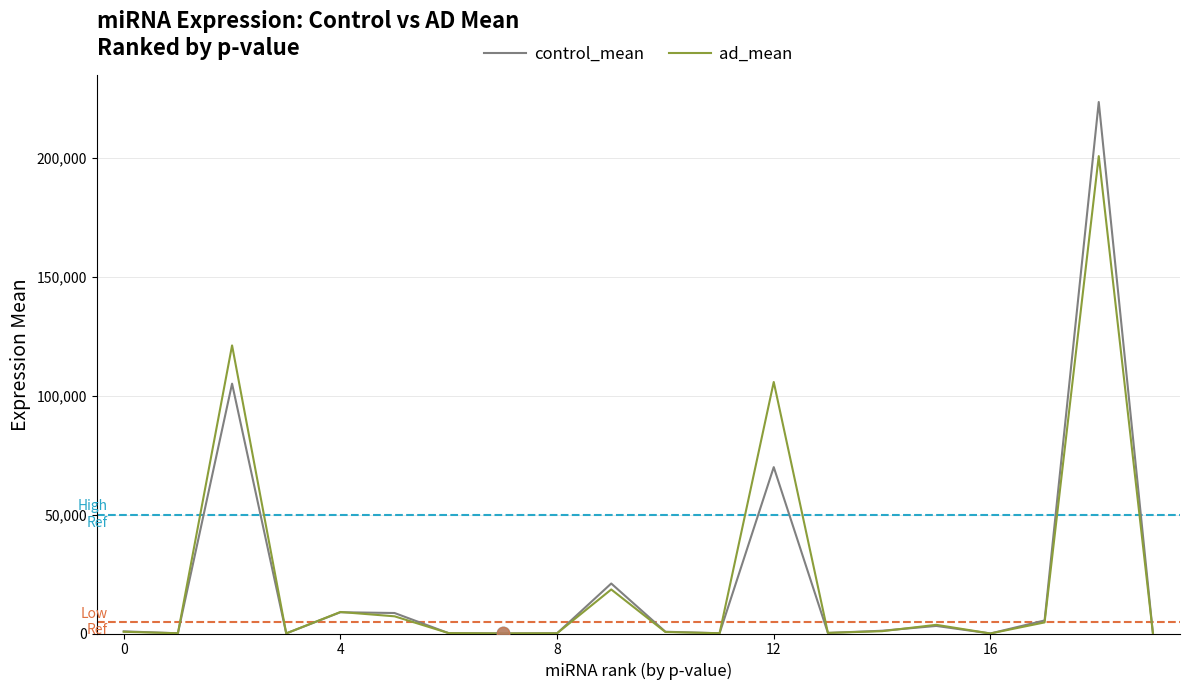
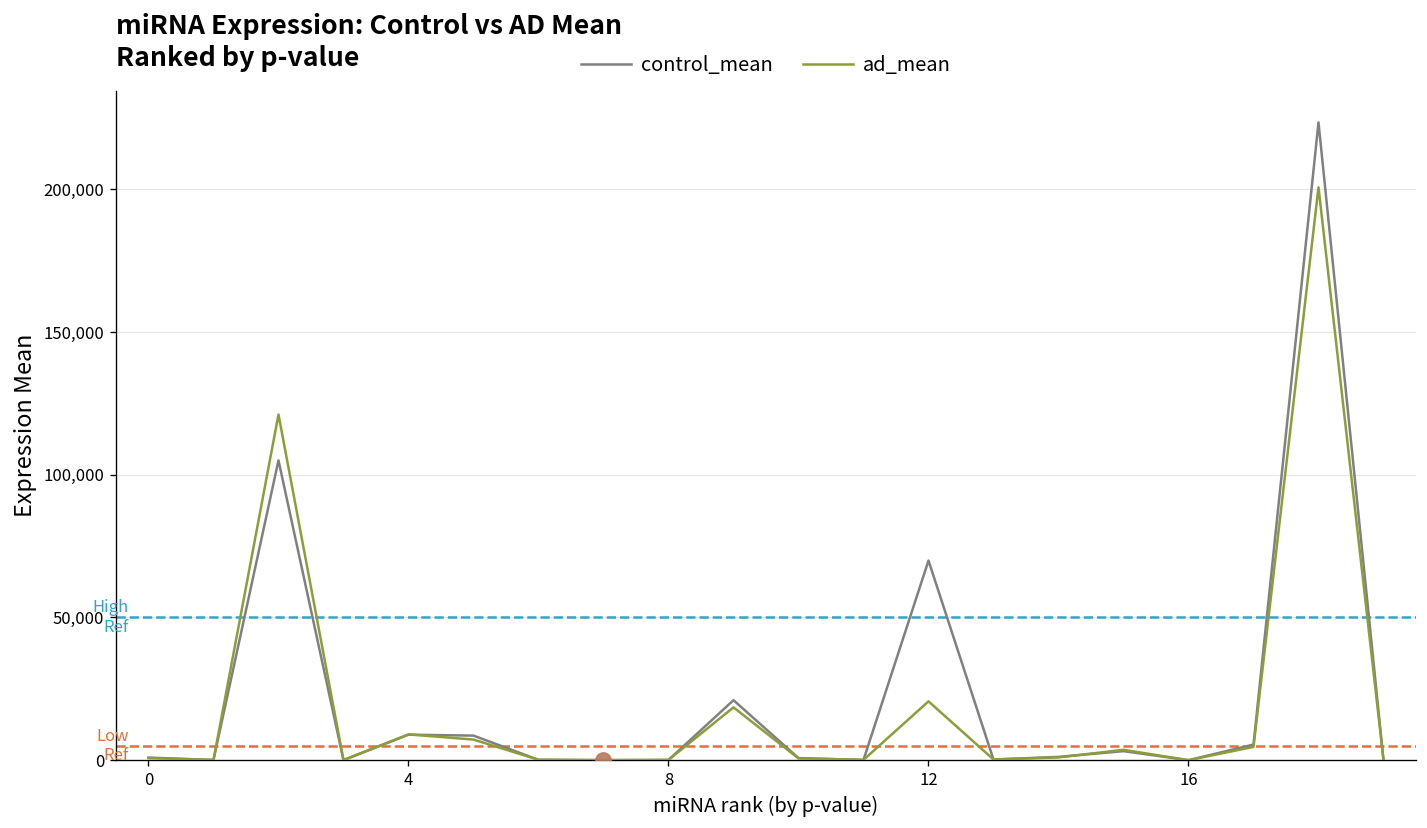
ad_mean, 12: 106,000 -> 21,000
